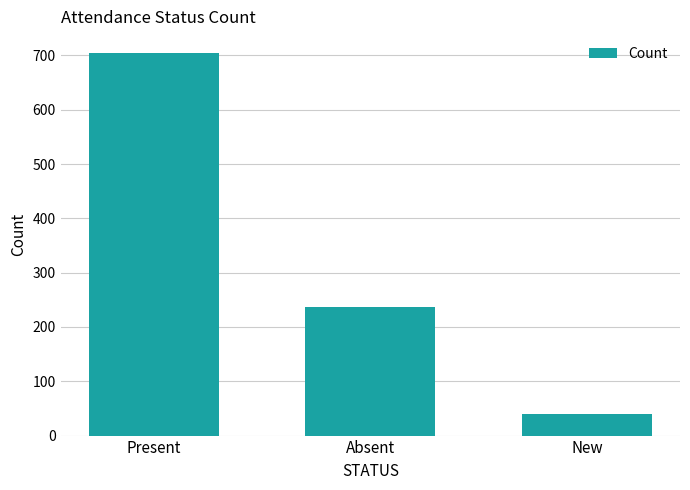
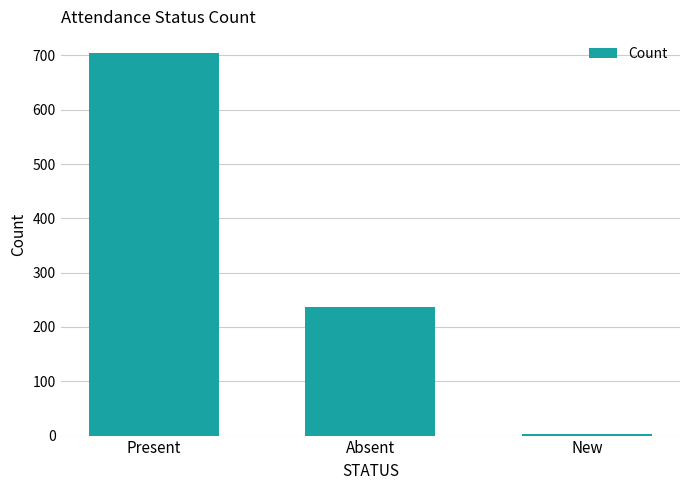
New: 40 -> 0
